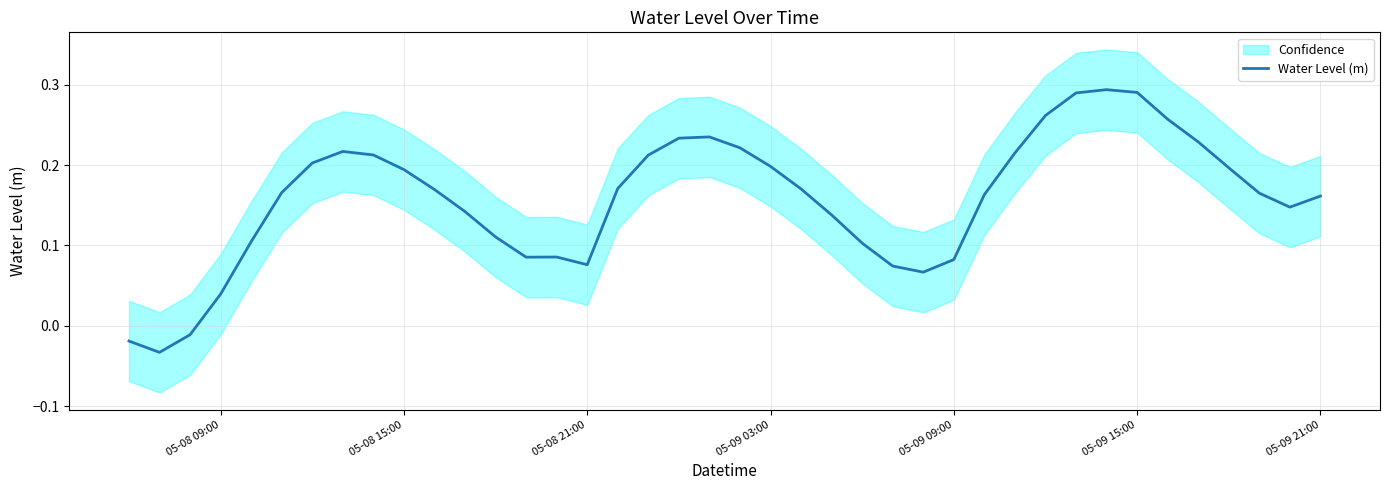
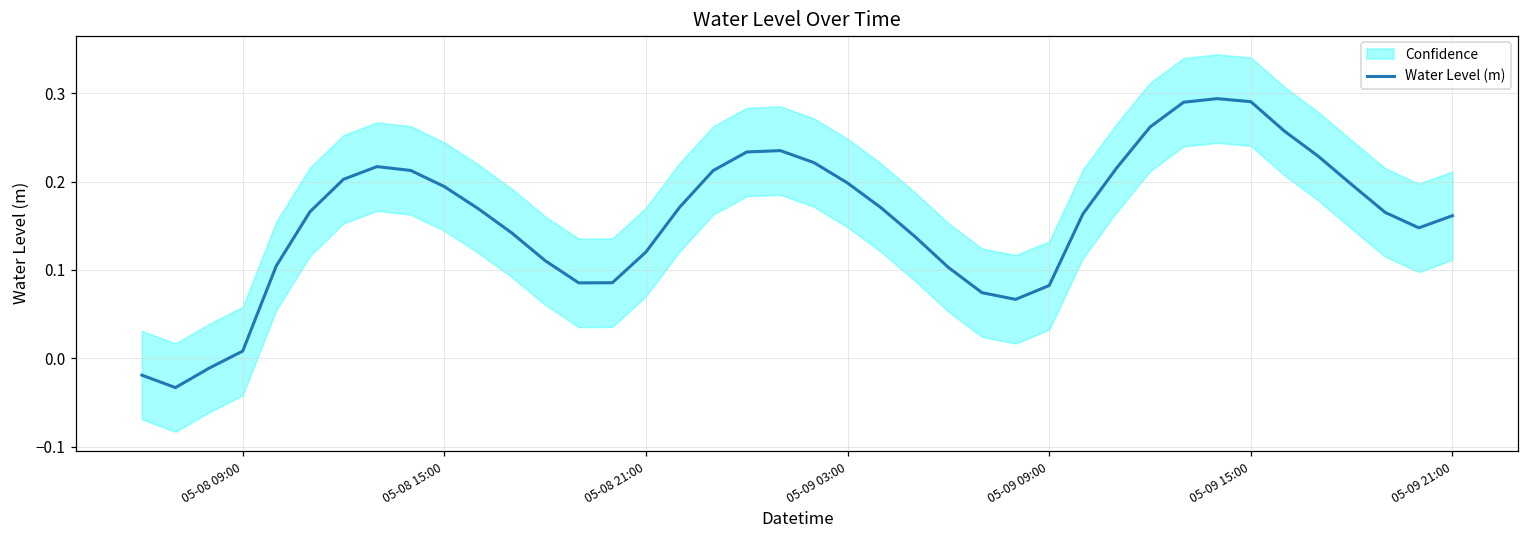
Water Level (m), 05-08 09:00: 0.04 -> 0.01
Water Level (m), 05-08 21:00: 0.08 -> 0.12
